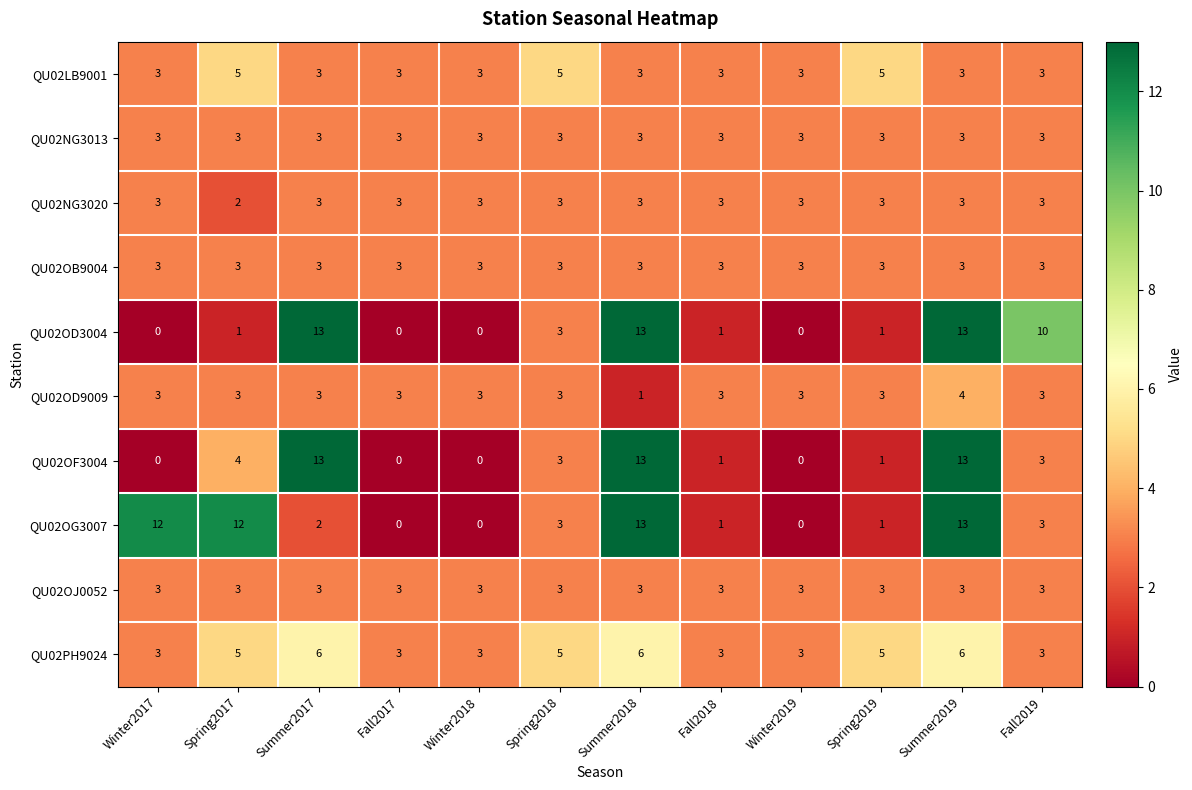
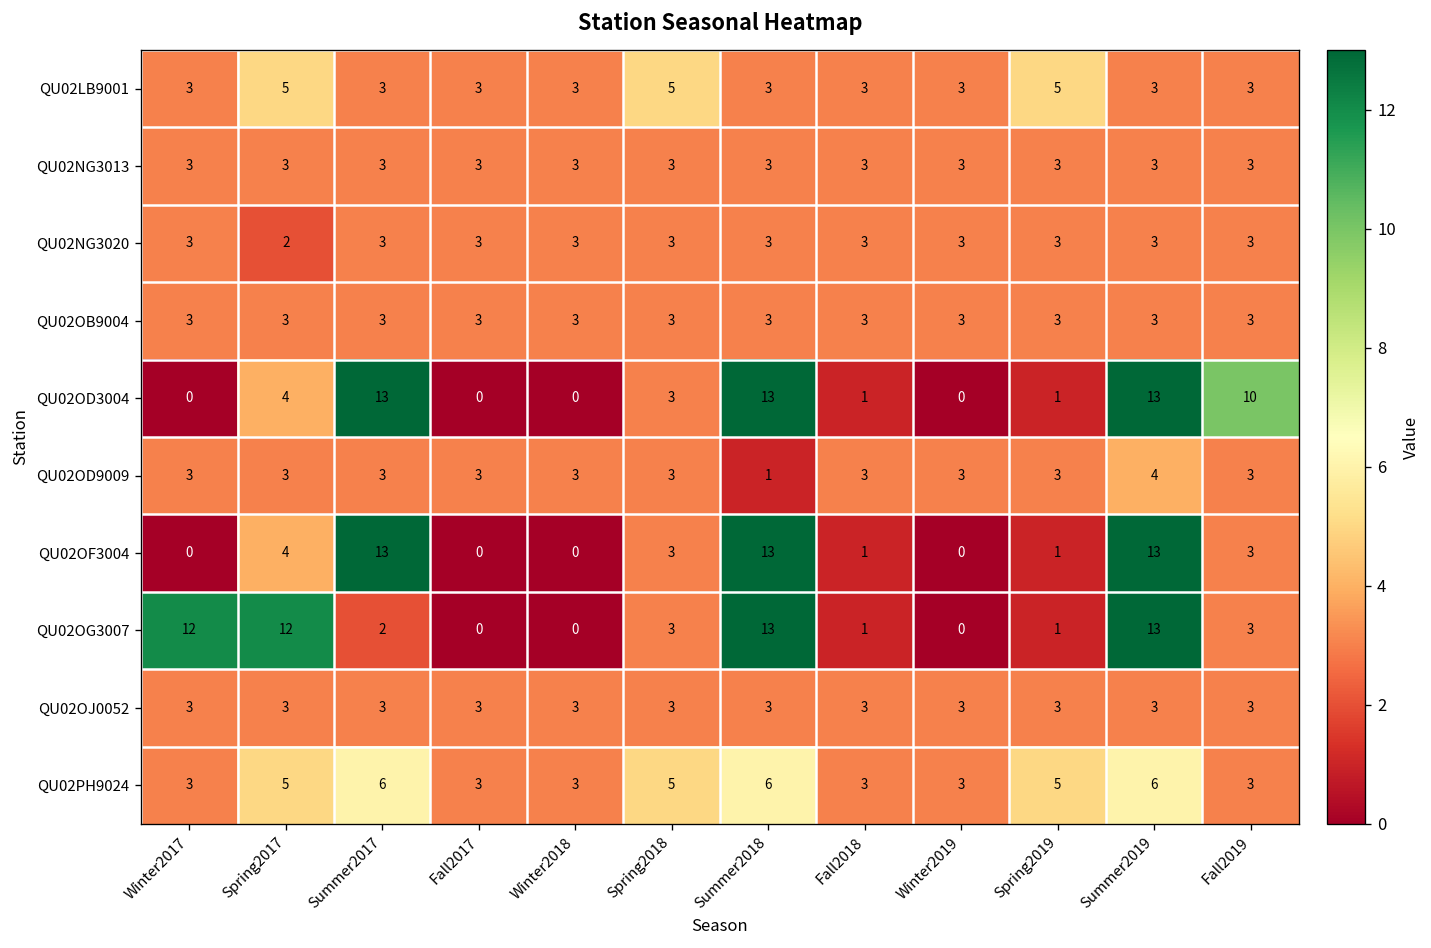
QU02OD3004, Spring2017: 1 -> 4
